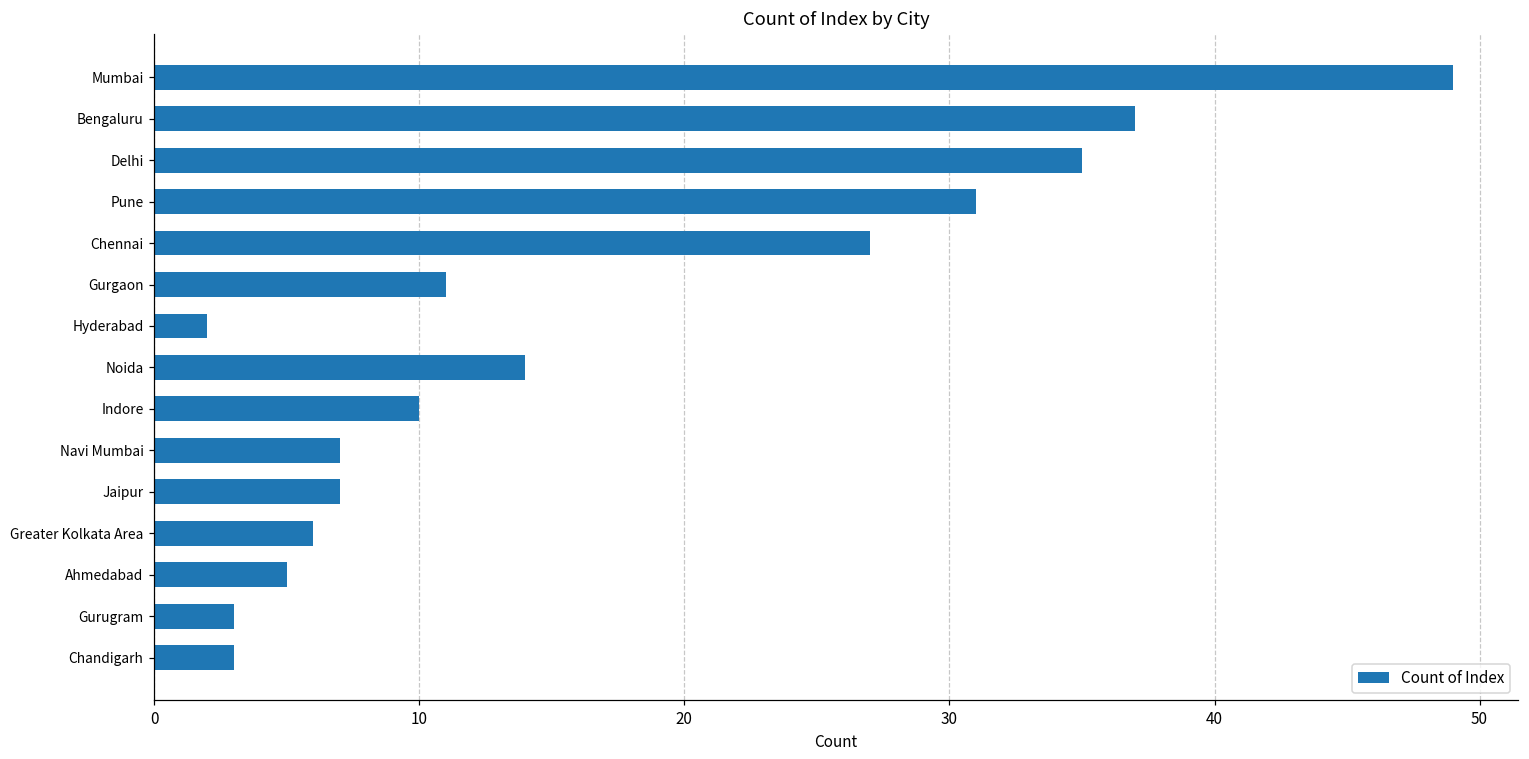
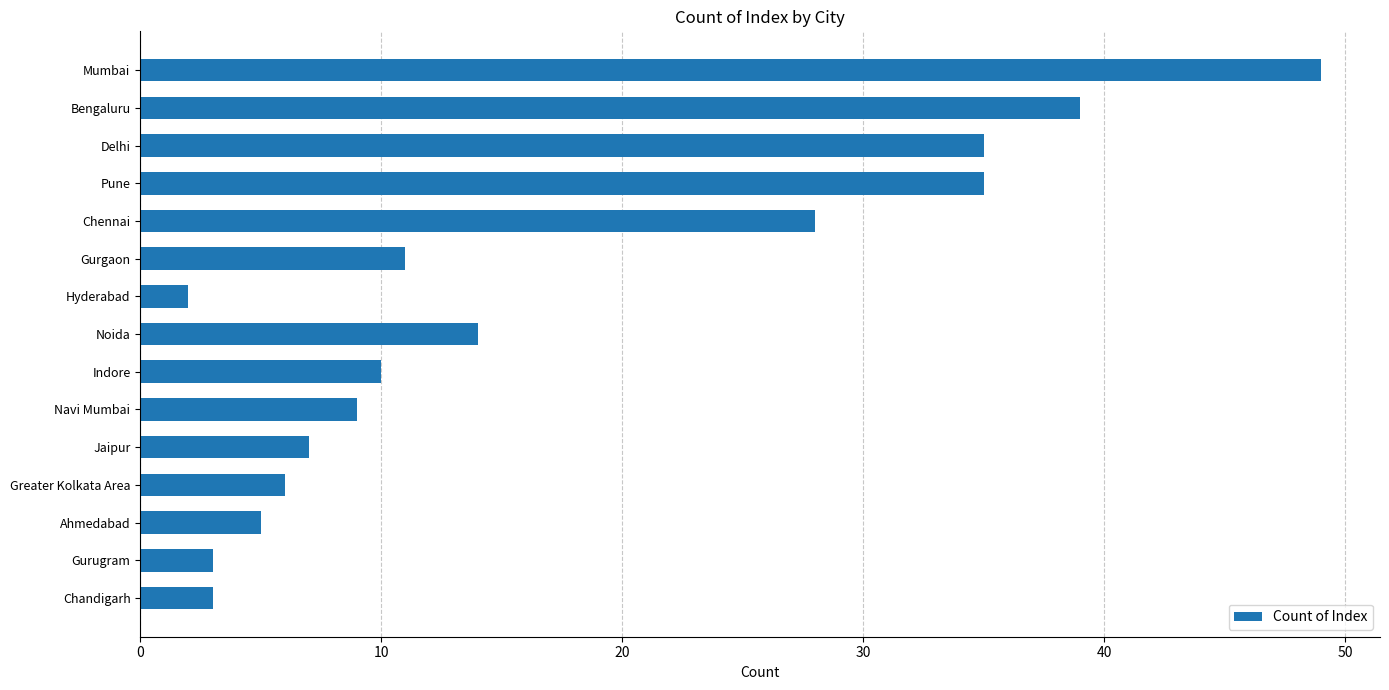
Bengaluru: 37 -> 39
Pune: 31 -> 35
Chennai: 27 -> 28
Navi Mumbai: 7 -> 9
